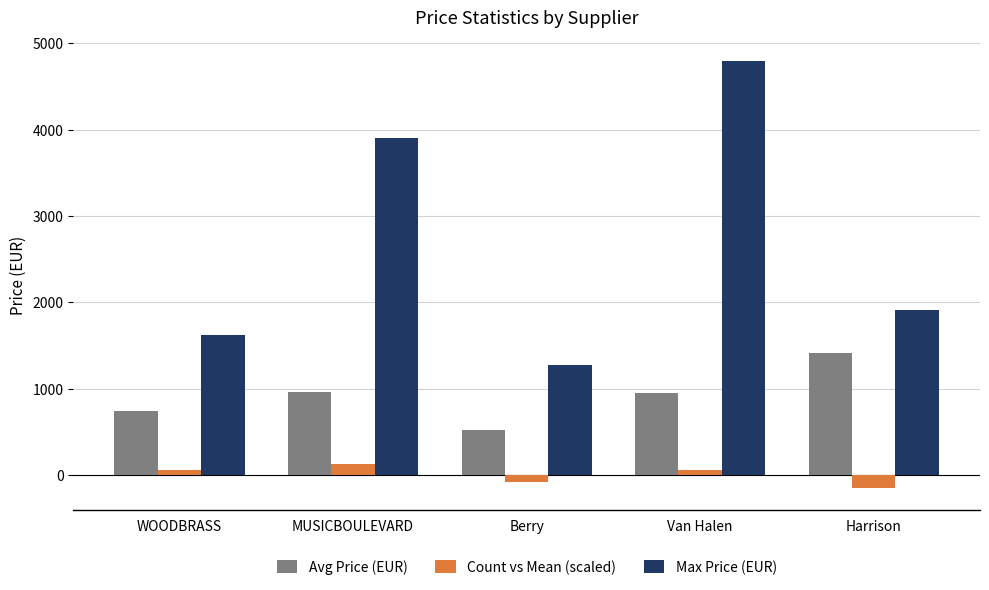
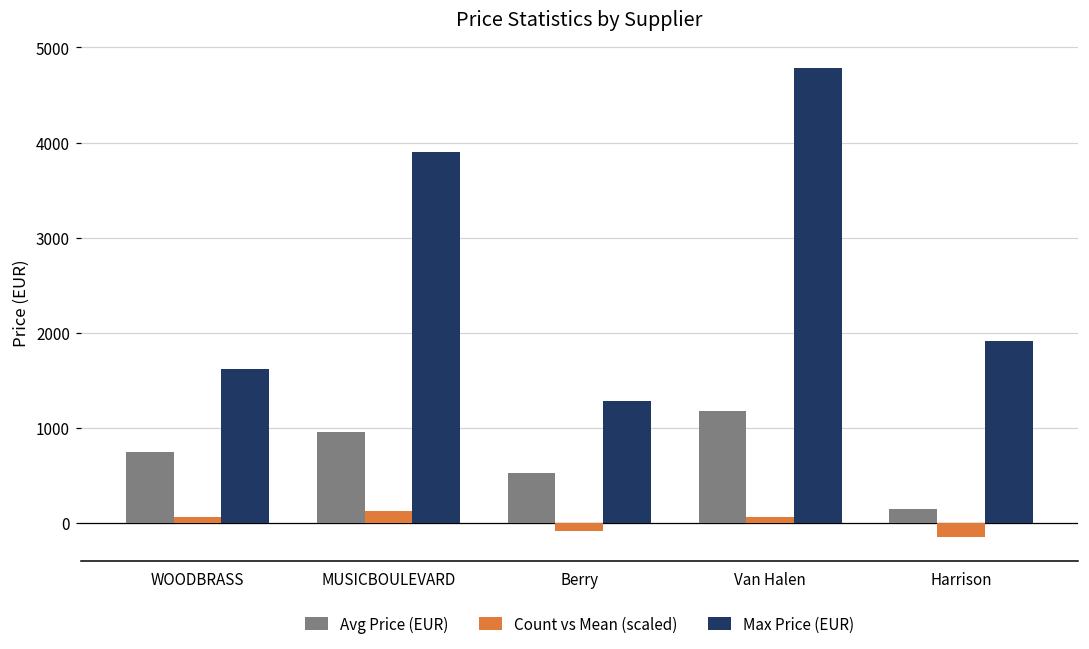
Avg Price (EUR), Van Halen: 1000 -> 1200
Avg Price (EUR), Harrison: 1400 -> 100
